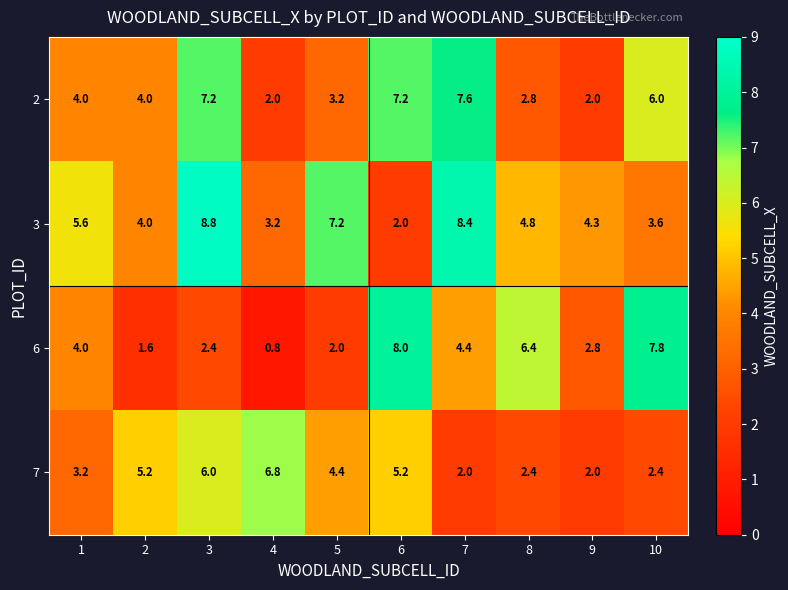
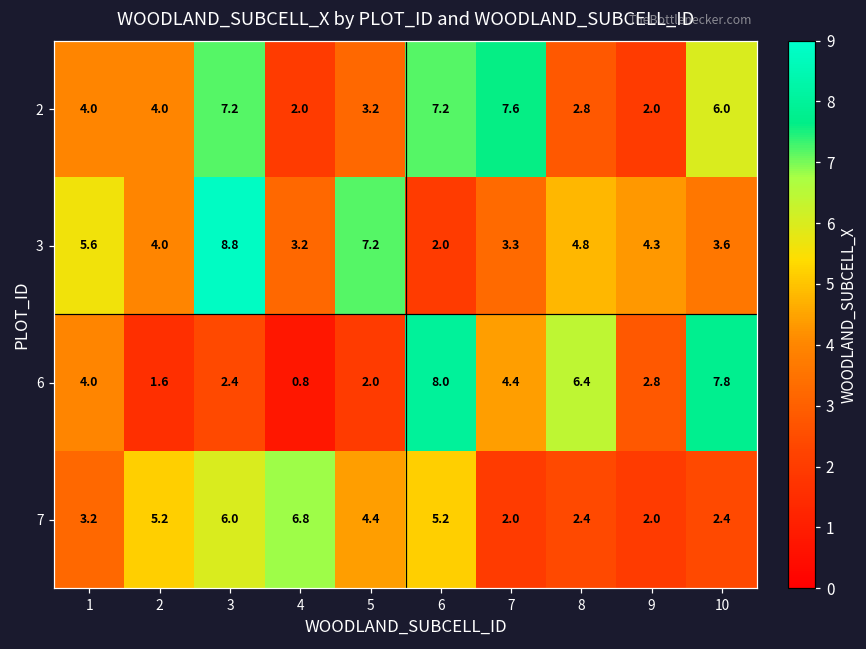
3, 7: 8.4 -> 3.3
